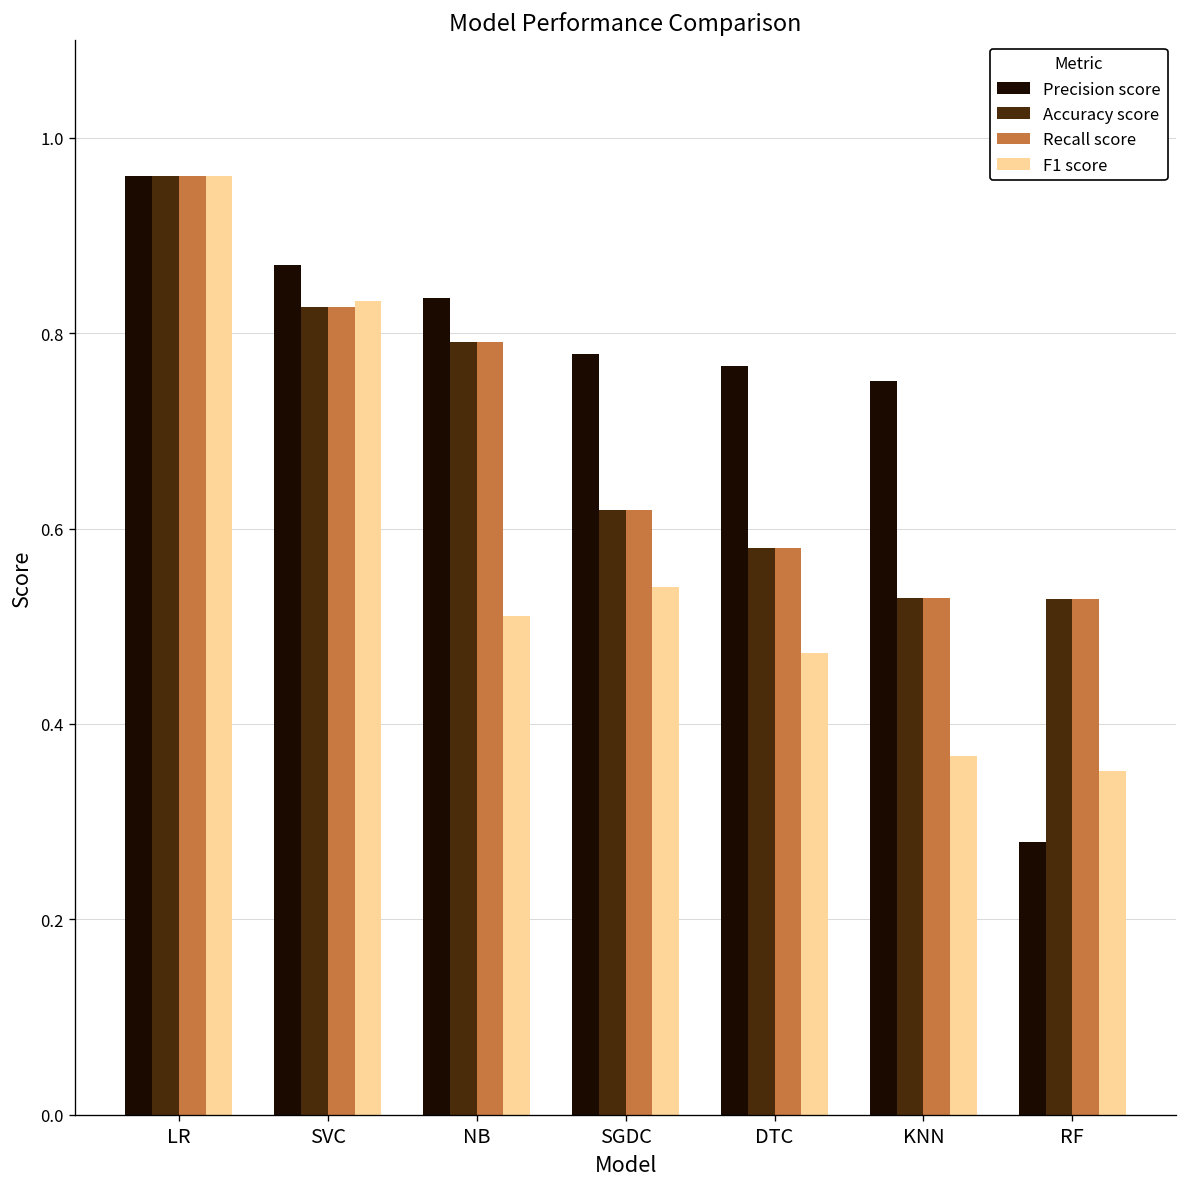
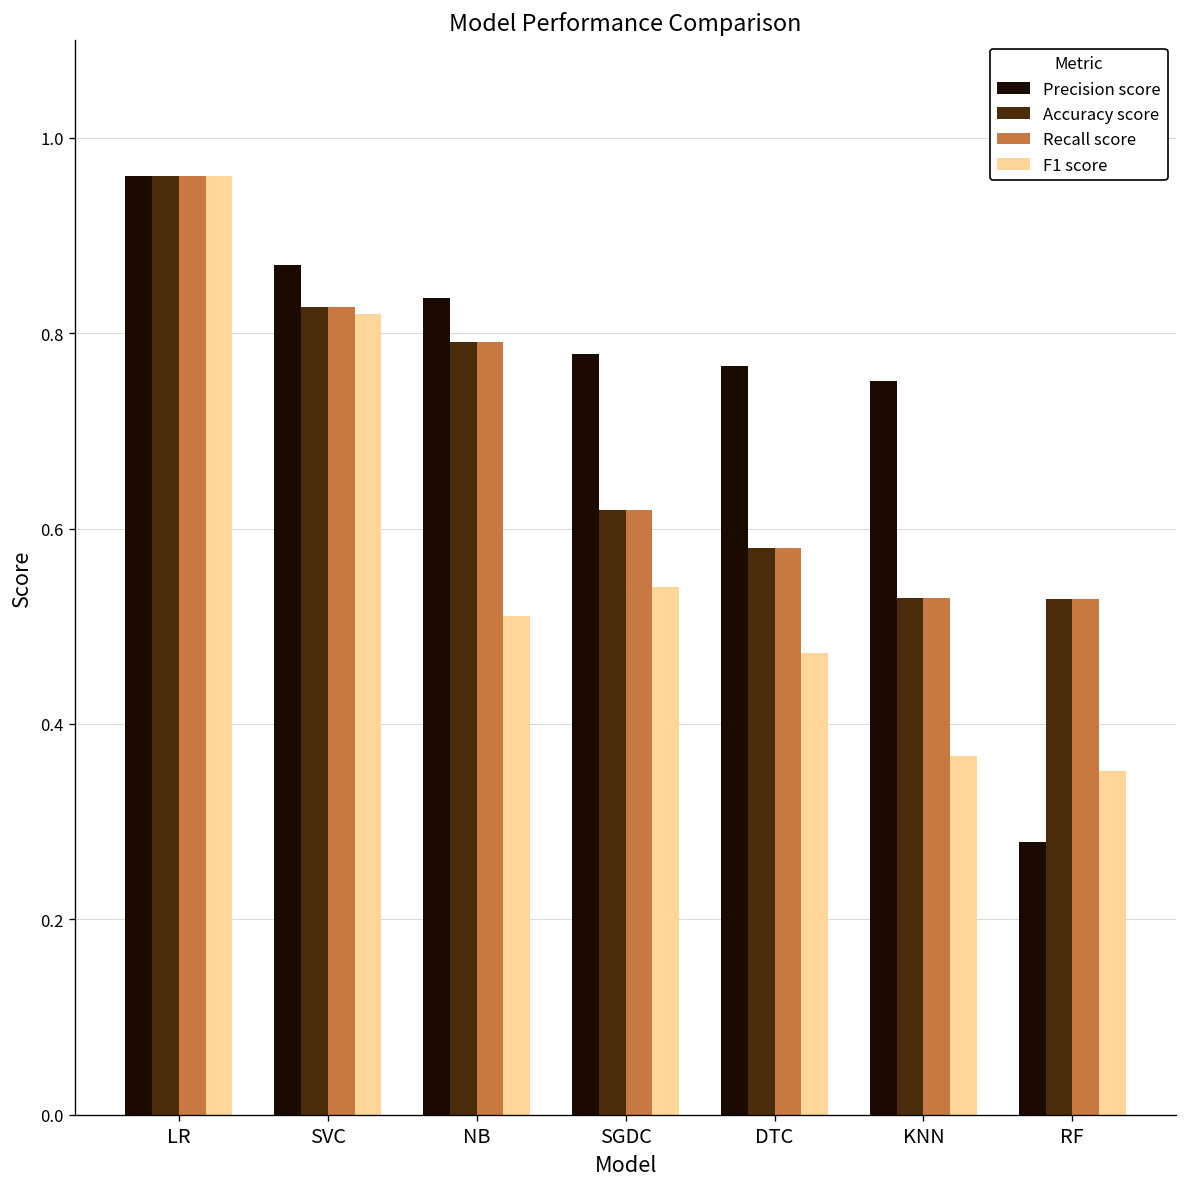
F1 score, SVC: 0.83 -> 0.82
